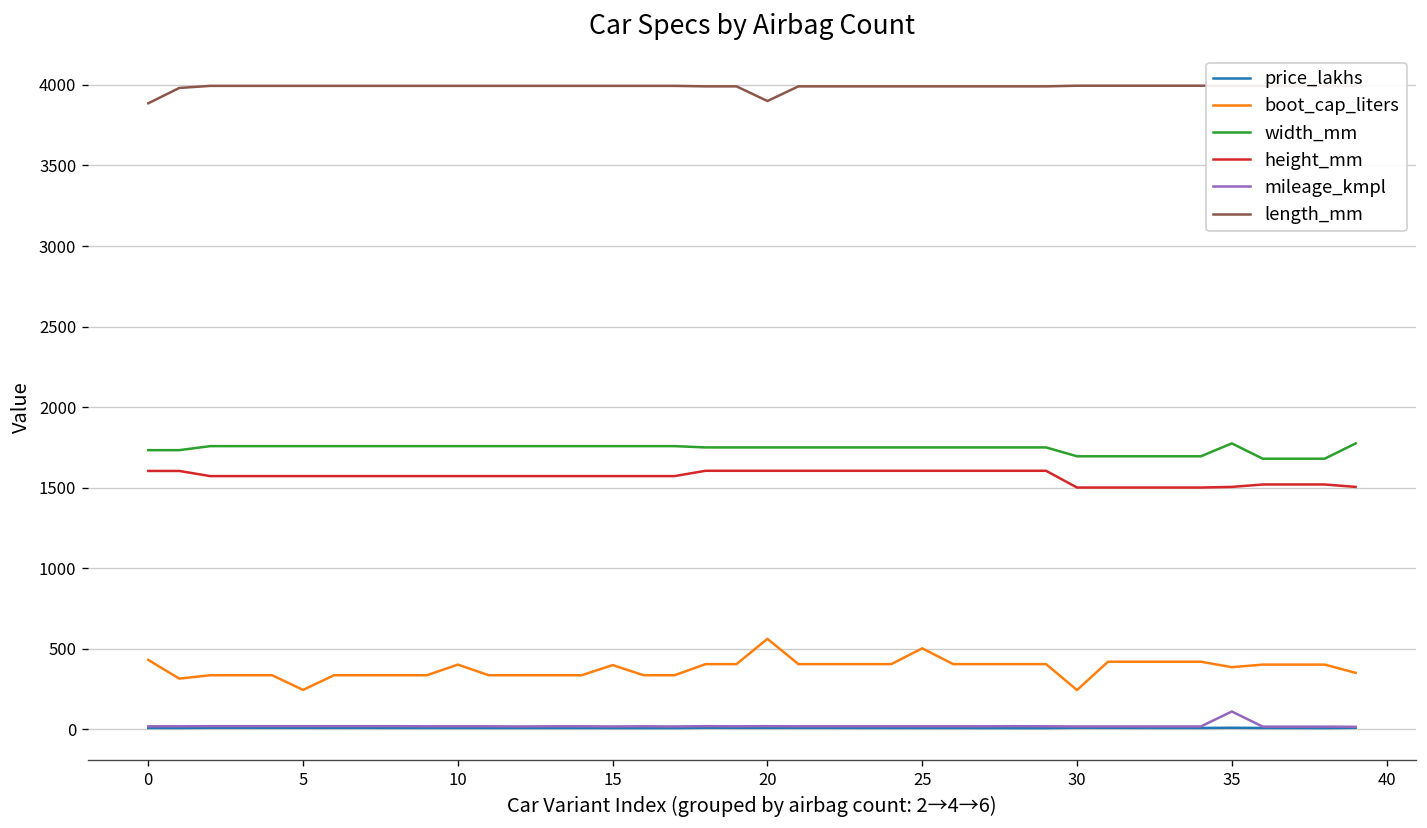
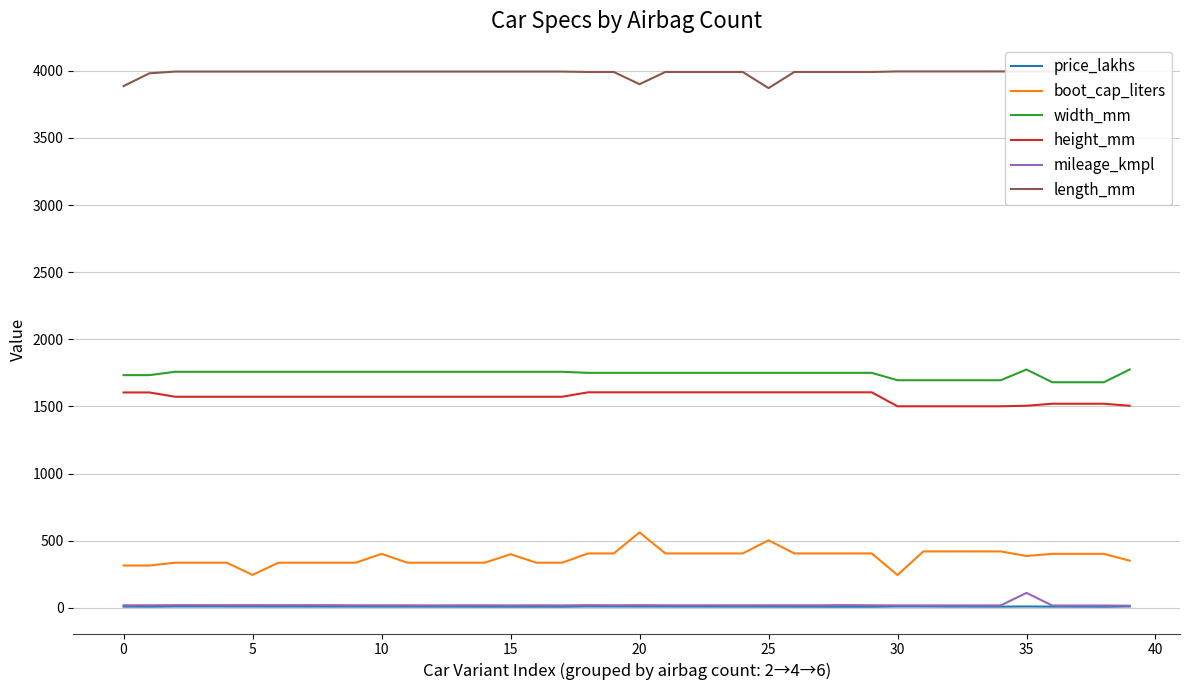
boot_cap_liters, 0: 430 -> 320
length_mm, 25: 3990 -> 3870
